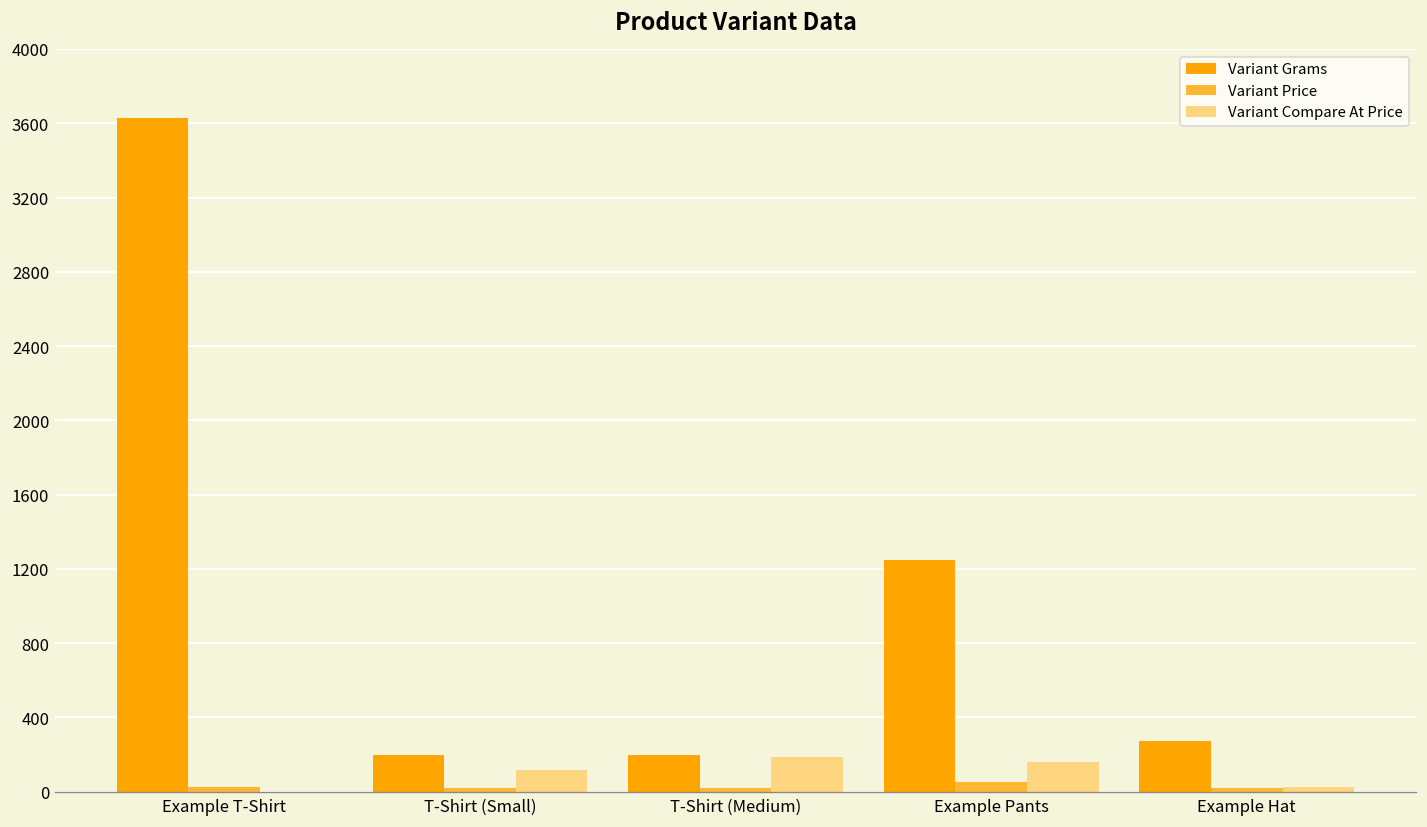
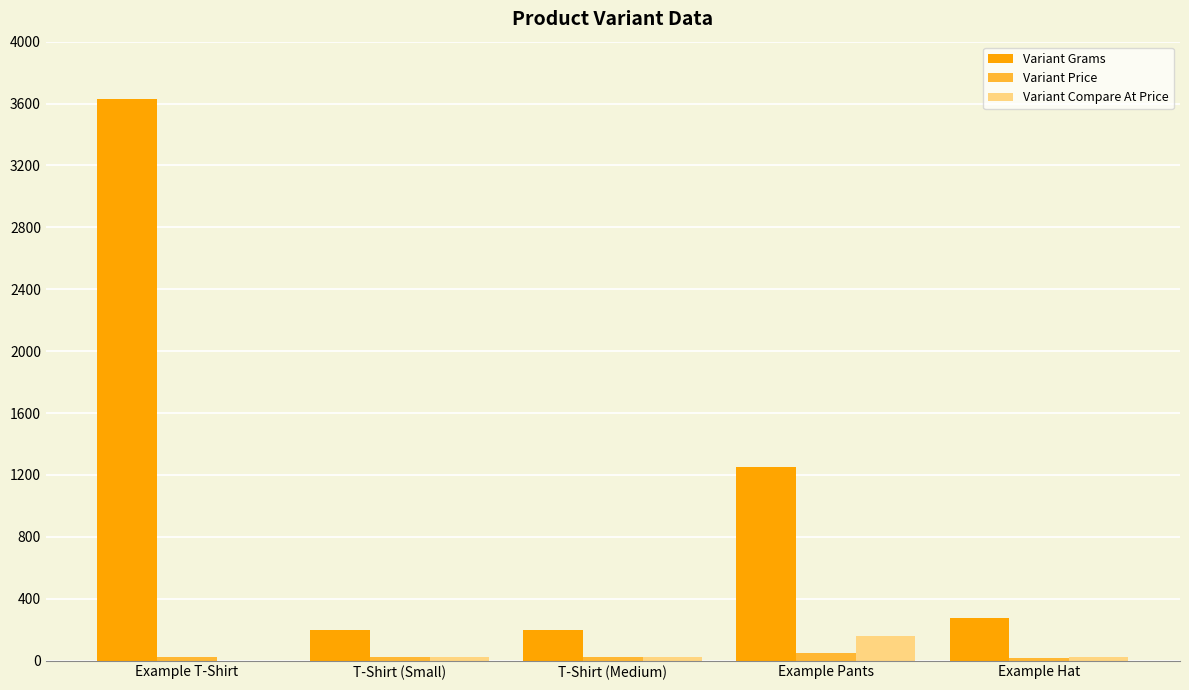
Variant Compare At Price, T-Shirt (Small): 120 -> 20
Variant Compare At Price, T-Shirt (Medium): 190 -> 20
